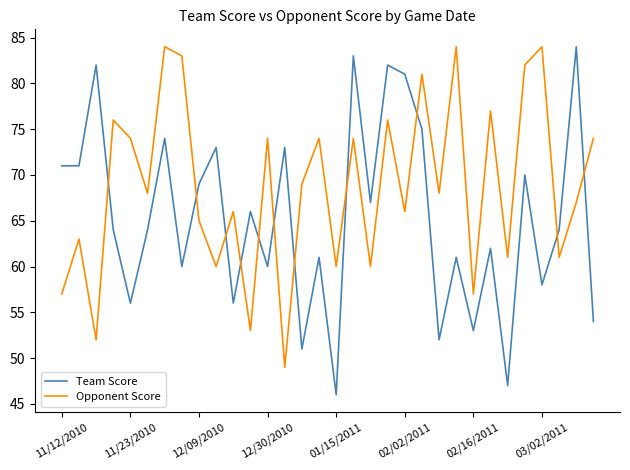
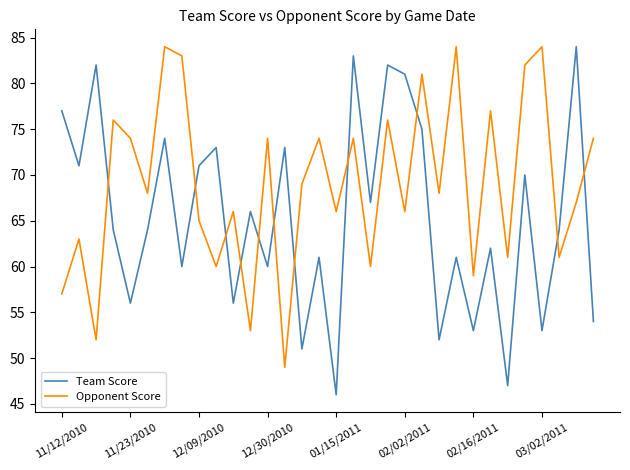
Team Score, 11/12/2010: 71 -> 77
Team Score, 12/09/2010: 69 -> 71
Opponent Score, 01/15/2011: 60 -> 66
Opponent Score, 02/16/2011: 57 -> 59
Team Score, 03/02/2011: 58 -> 53
